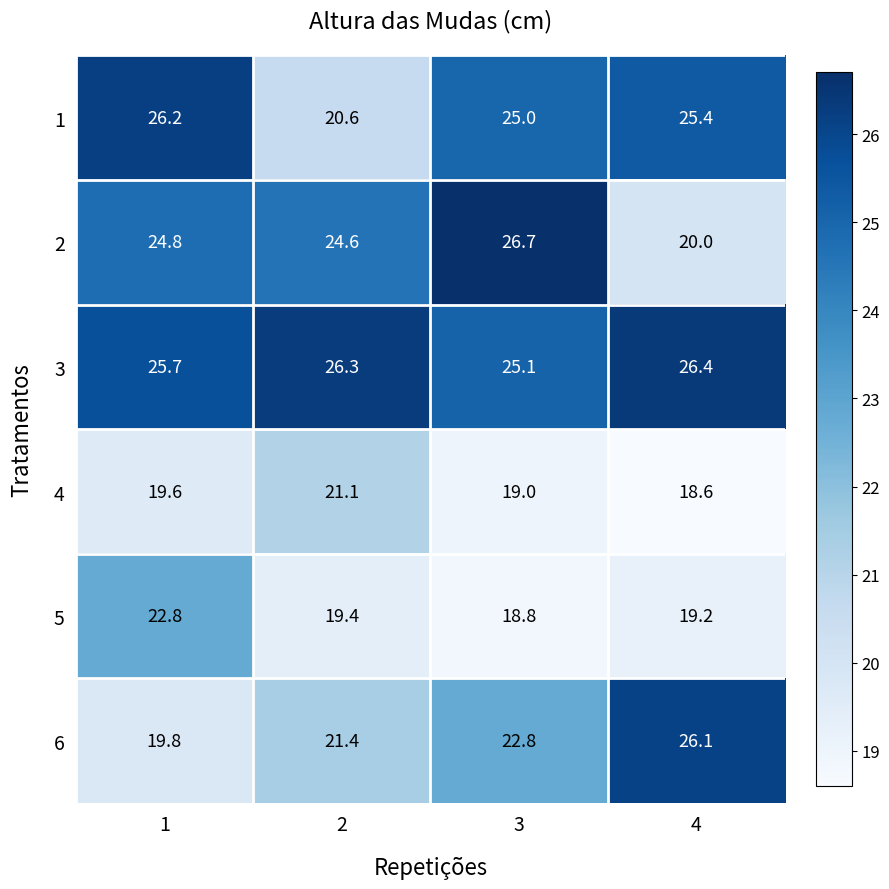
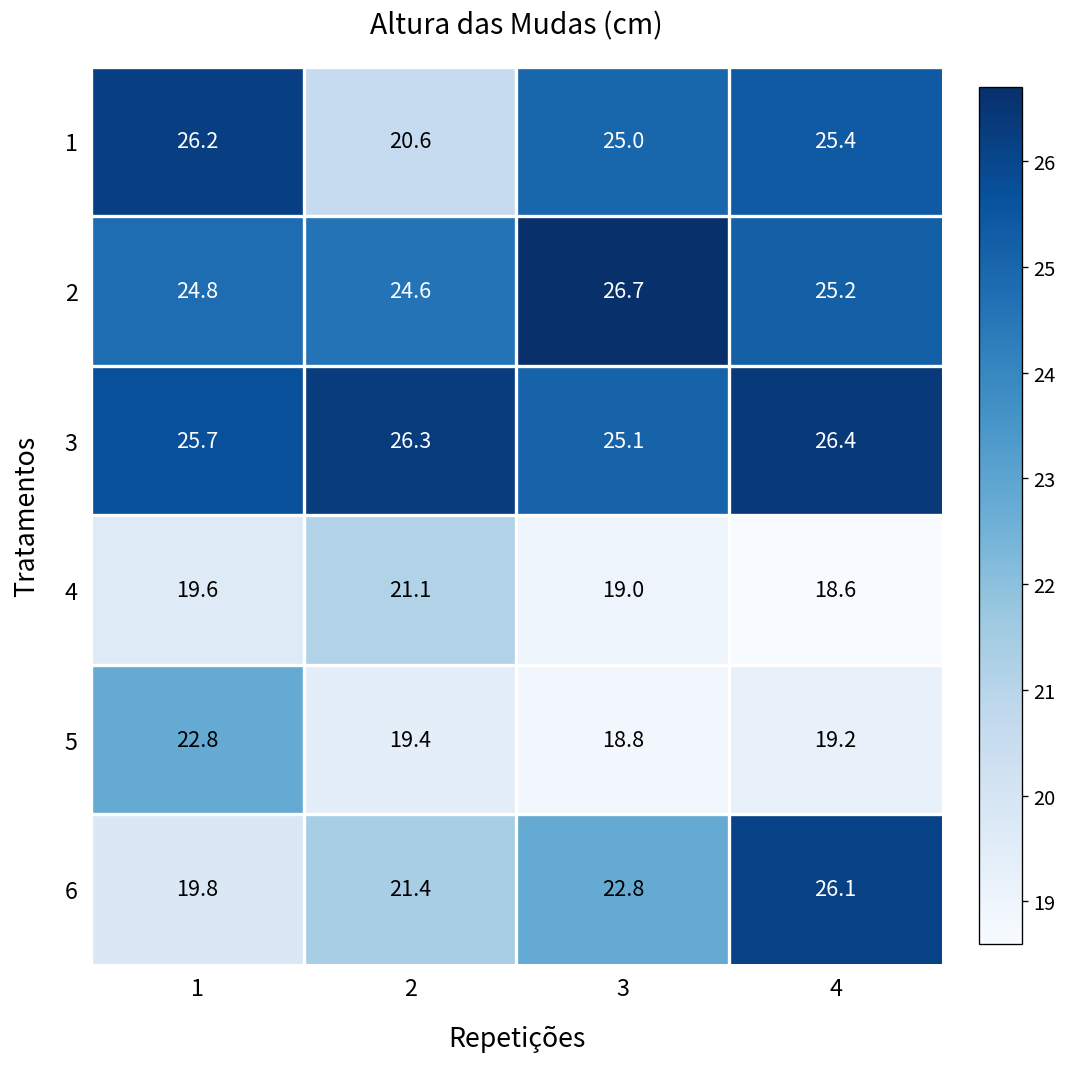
2, 4: 20.0 -> 25.2
